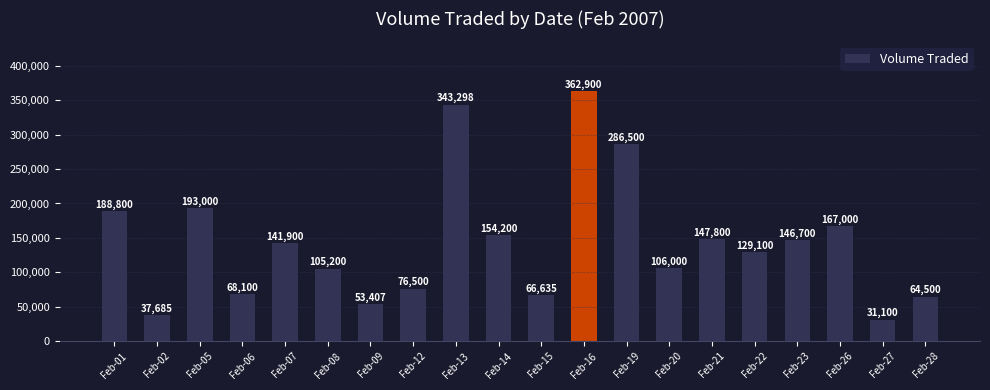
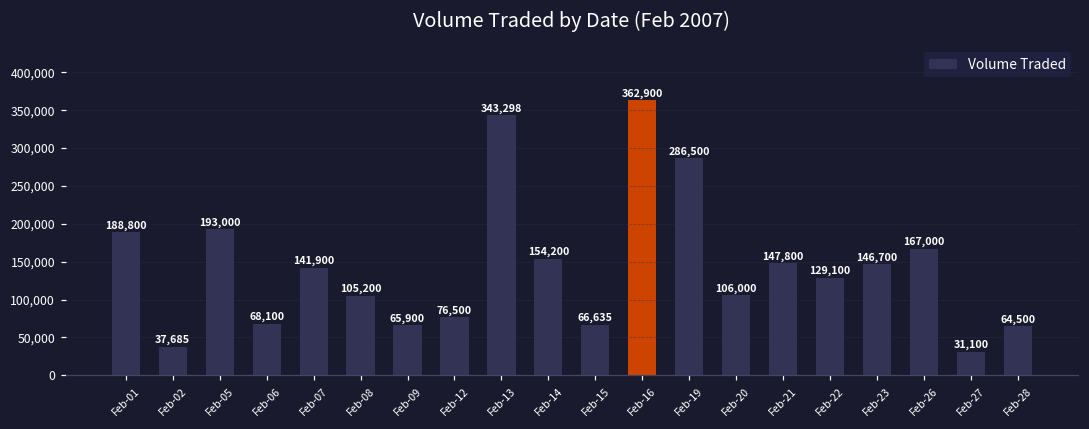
Feb-09: 53,407 -> 65,900
